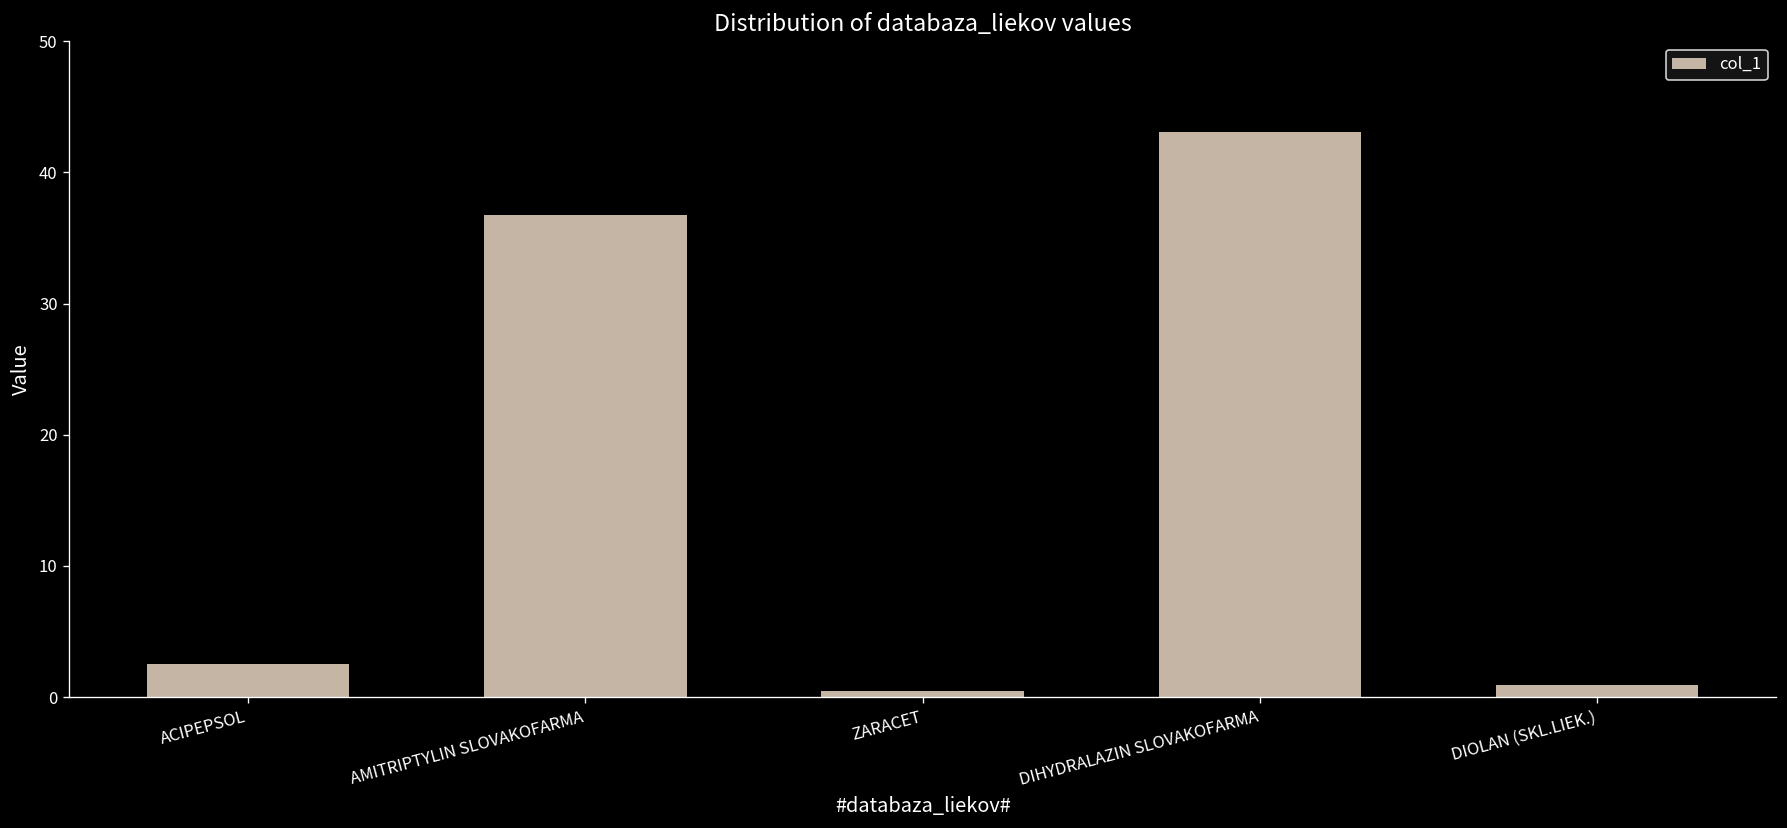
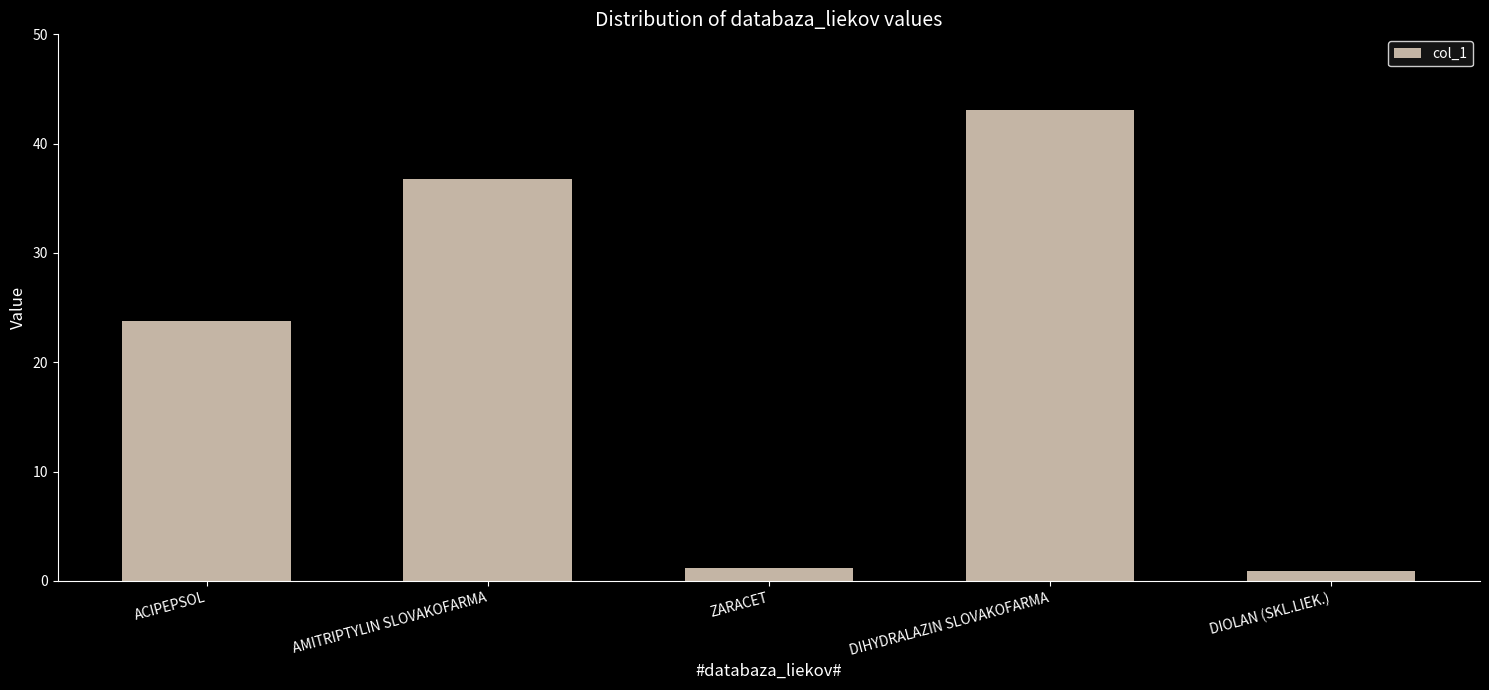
ACIPEPSOL: 2.5 -> 23.8
ZARACET: 0.5 -> 1.2
